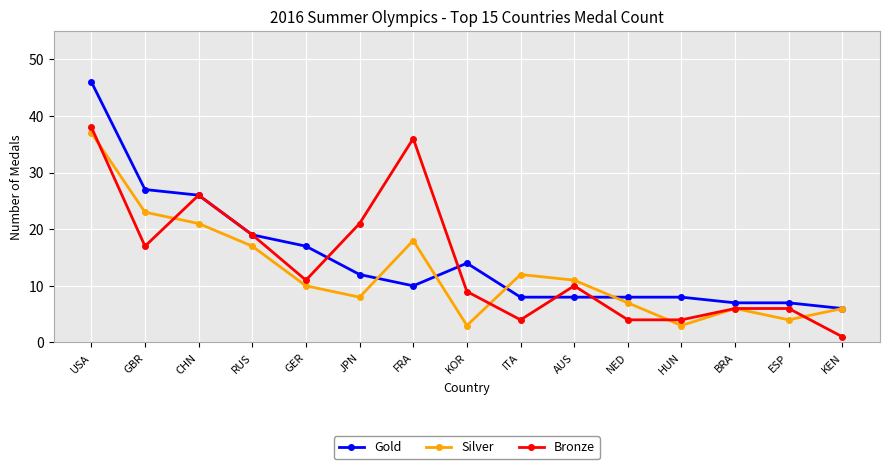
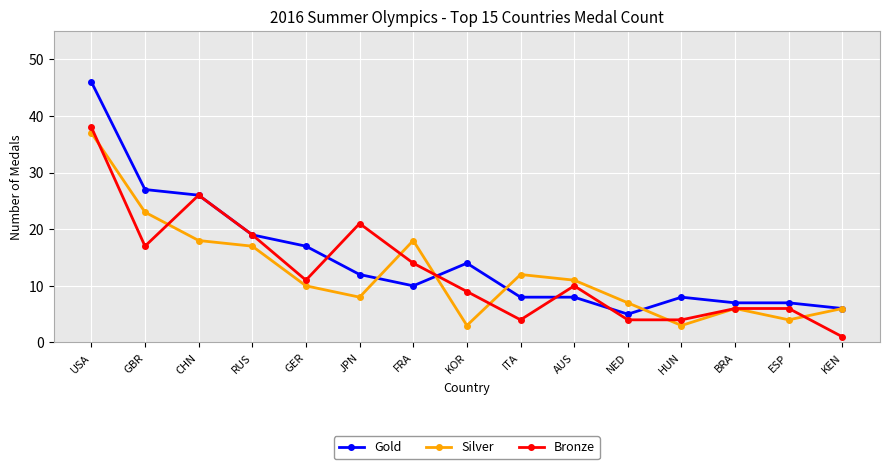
Silver, CHN: 21 -> 18
Bronze, FRA: 36 -> 14
Gold, NED: 8 -> 5
